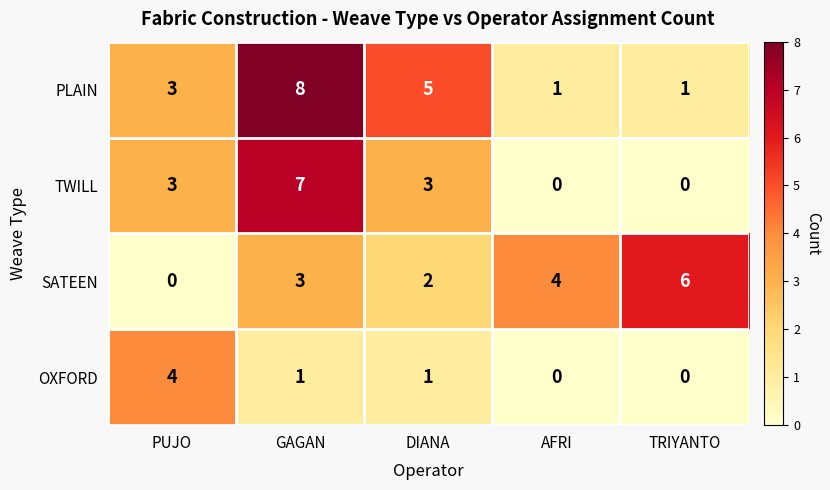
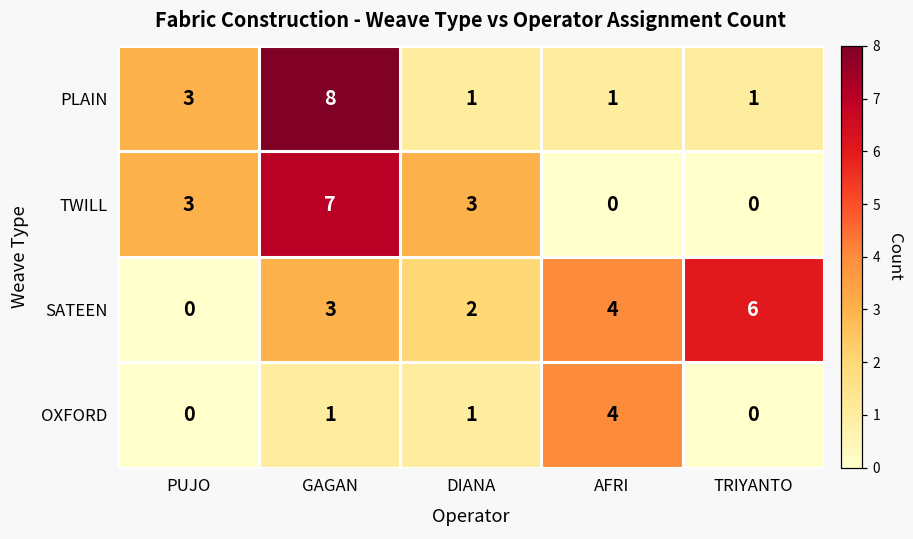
PLAIN, DIANA: 5 -> 1
OXFORD, PUJO: 4 -> 0
OXFORD, AFRI: 0 -> 4
